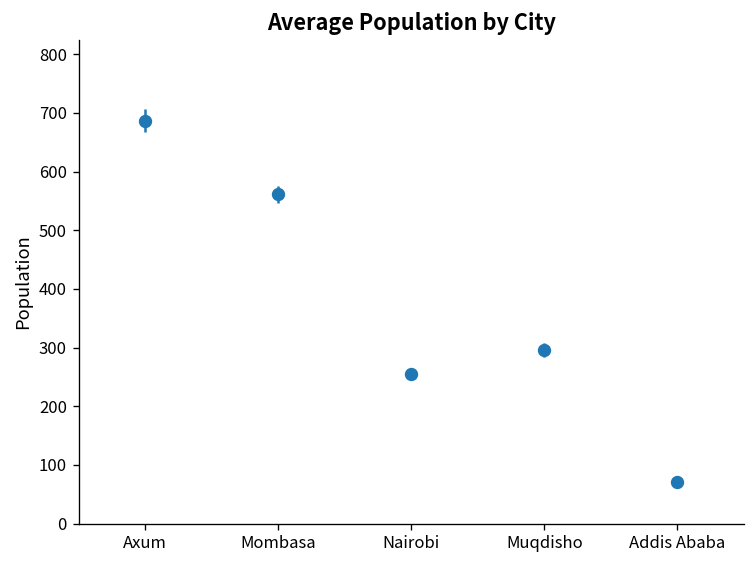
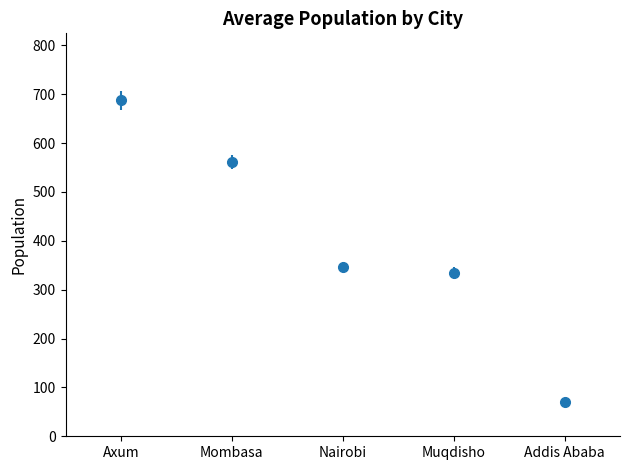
Nairobi: 260 -> 350
Muqdisho: 300 -> 330
